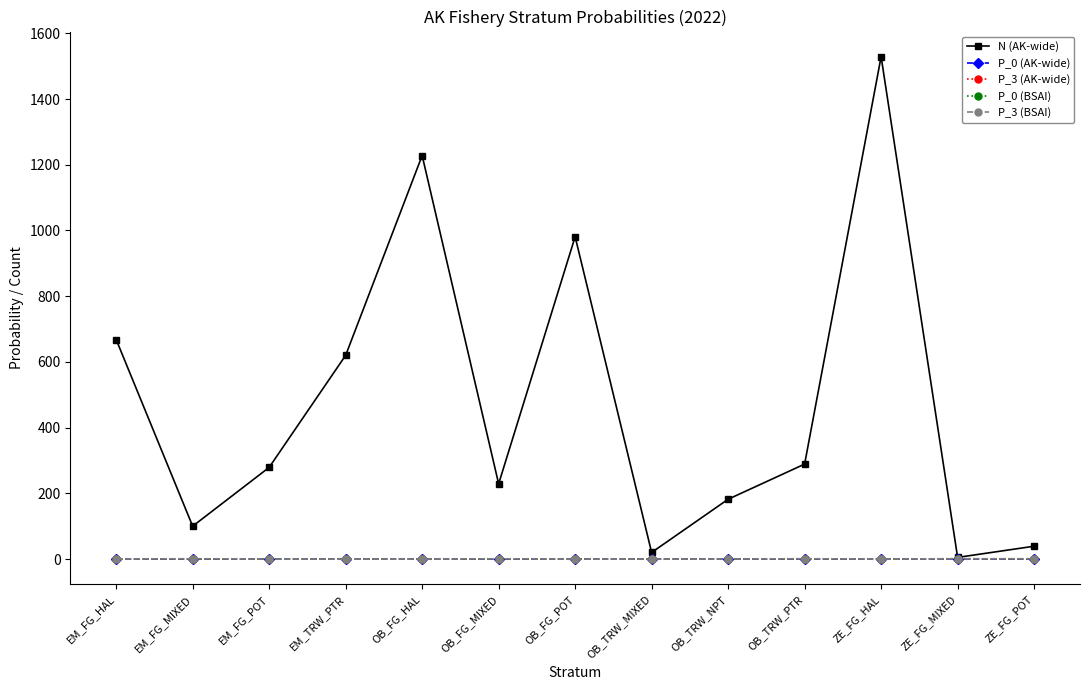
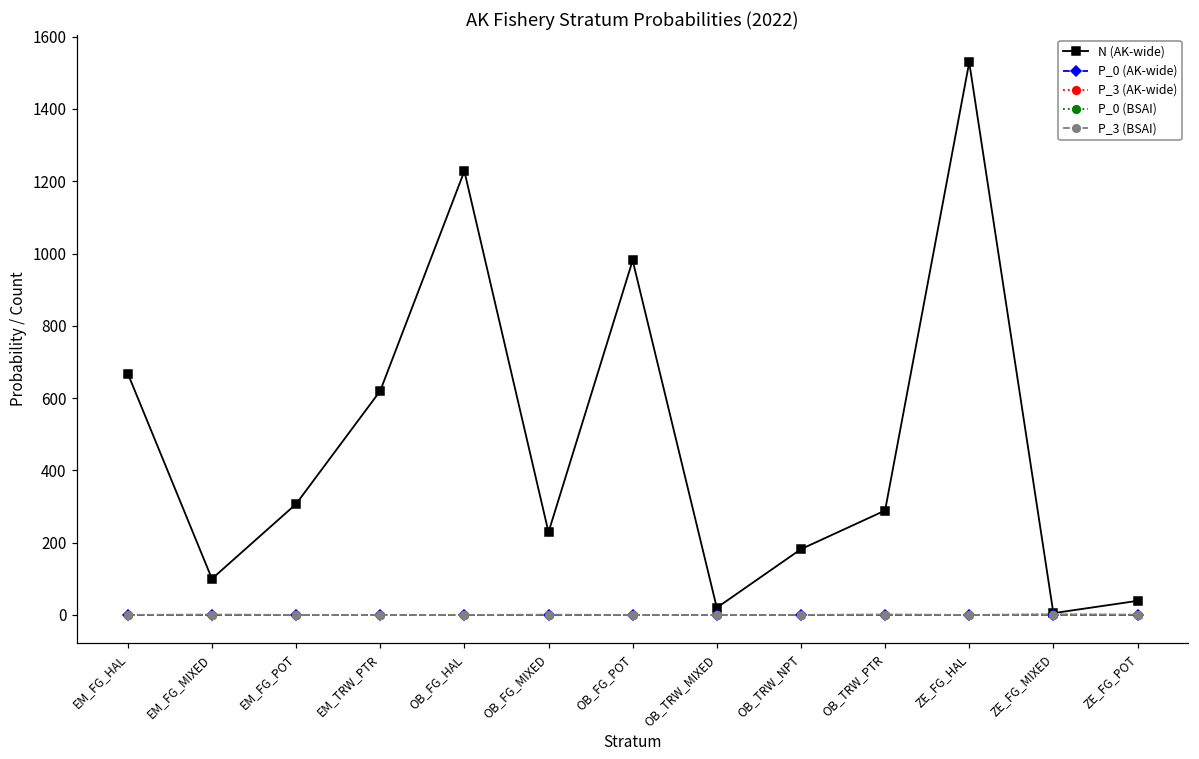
N (AK-wide), EM_FG_POT: 280 -> 310
